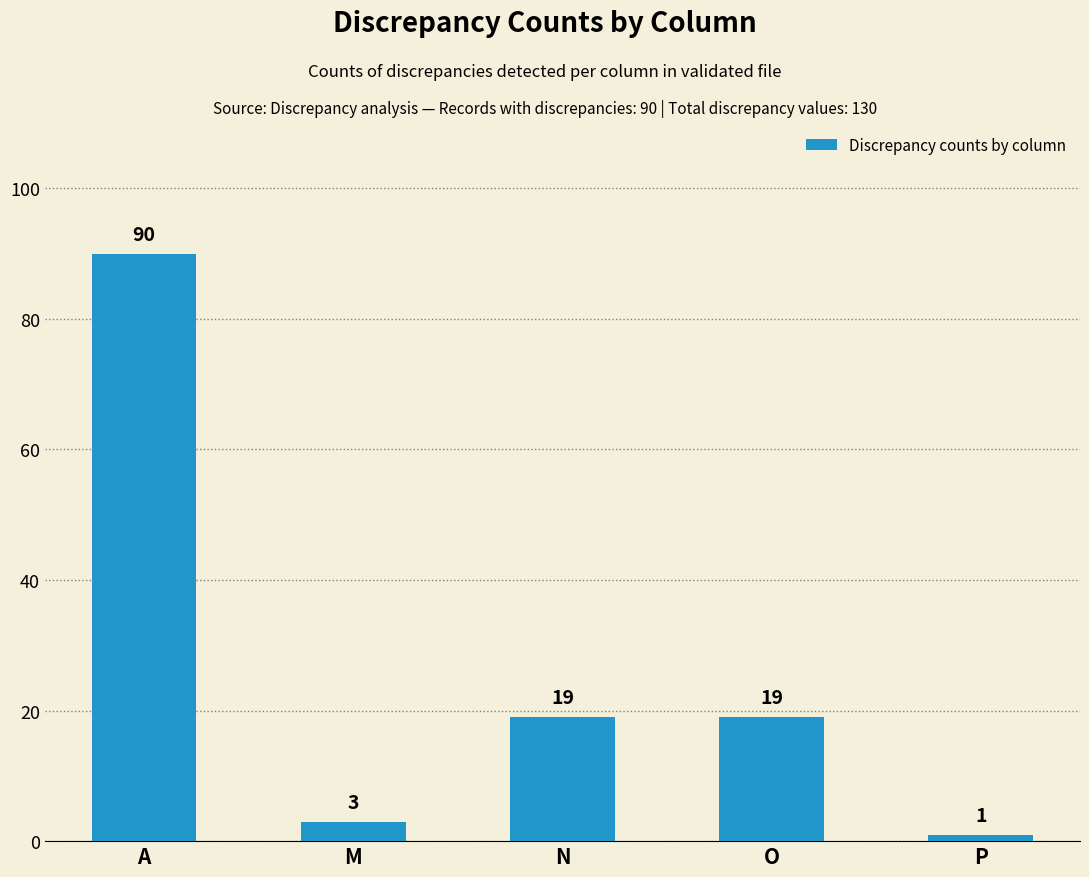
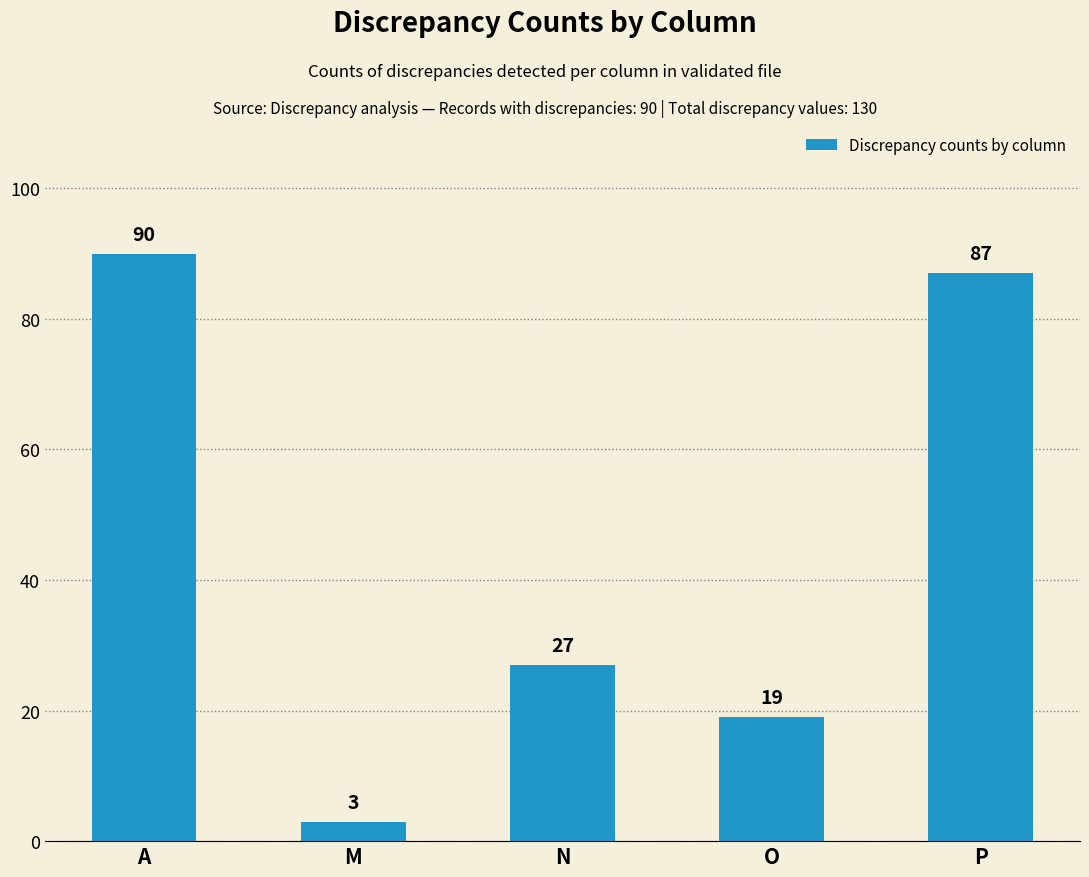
N: 19 -> 27
P: 1 -> 87
